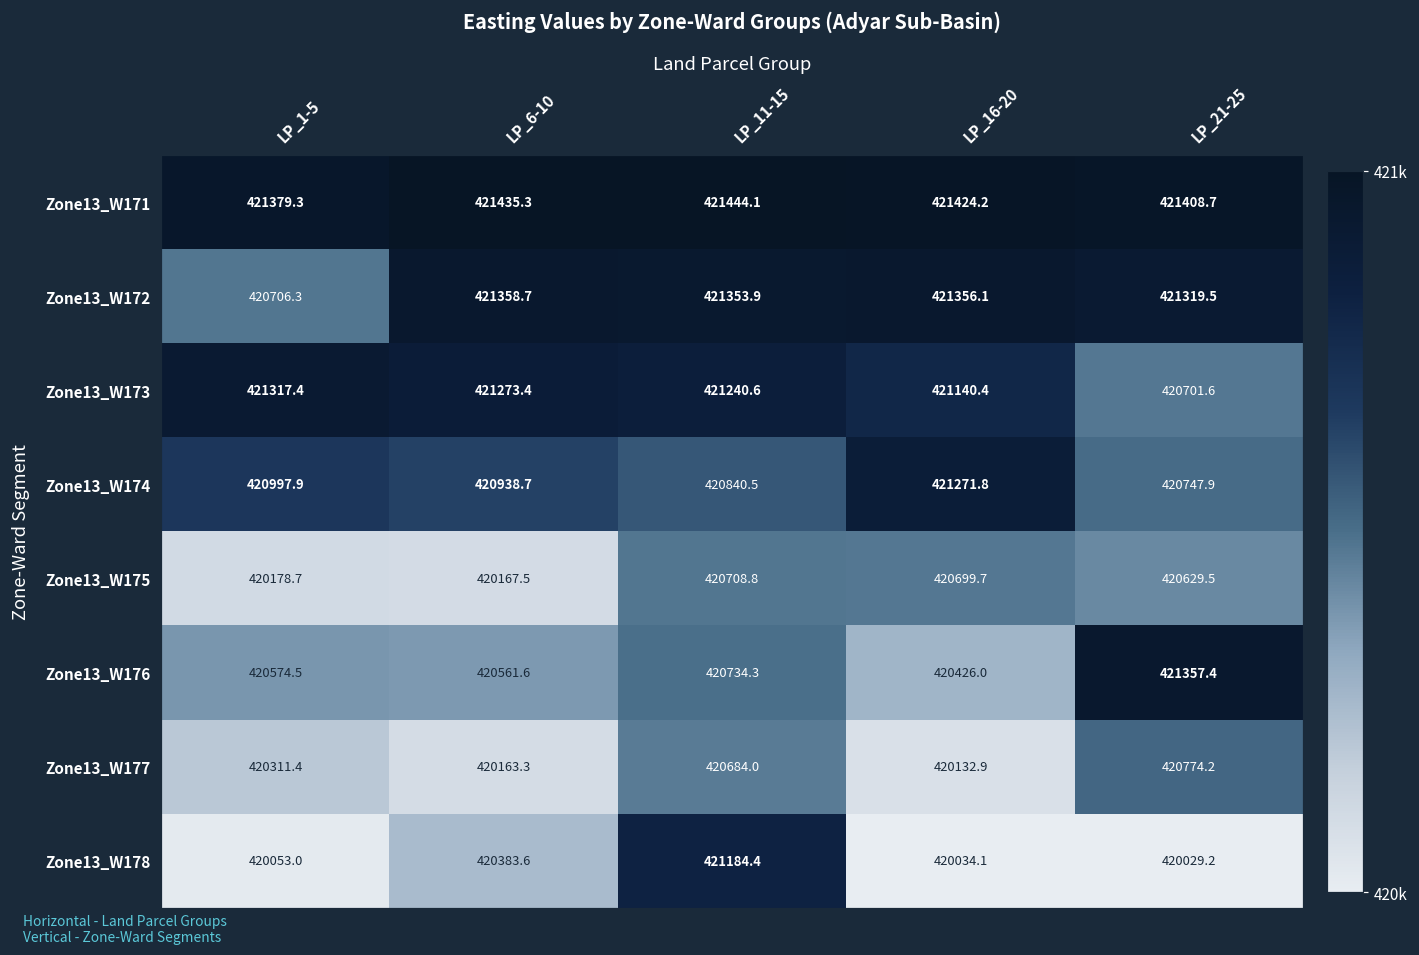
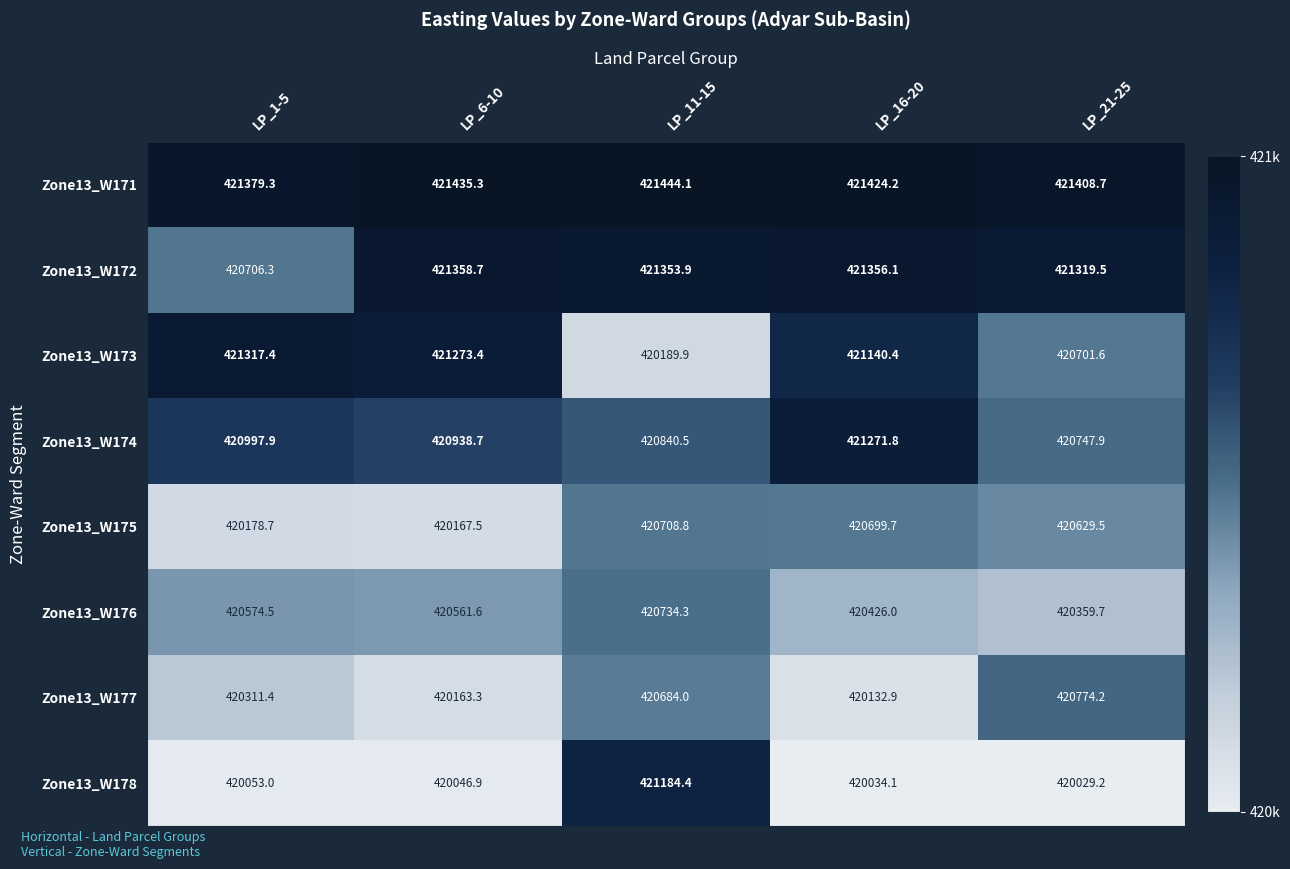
Zone13_W173, LP_11-15: 421240.6 -> 420189.9
Zone13_W176, LP_21-25: 421357.4 -> 420359.7
Zone13_W178, LP_6-10: 420383.6 -> 420046.9
